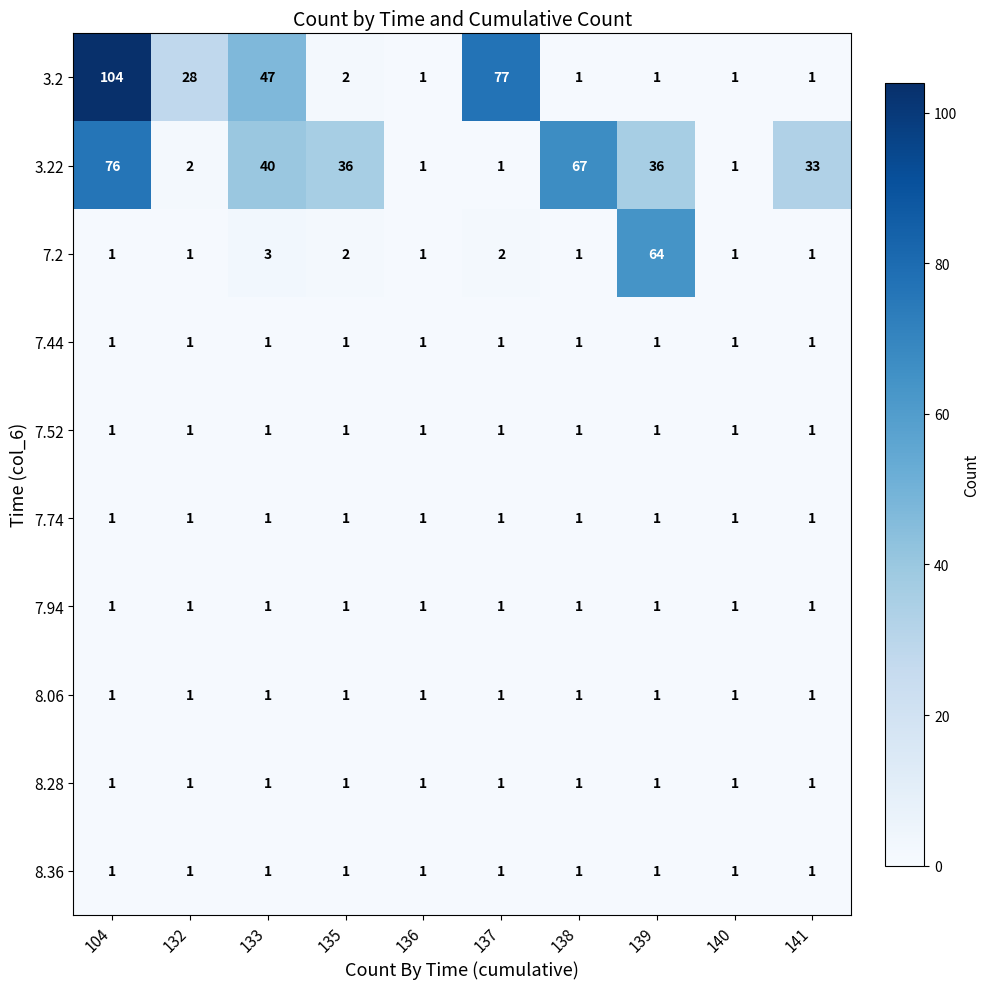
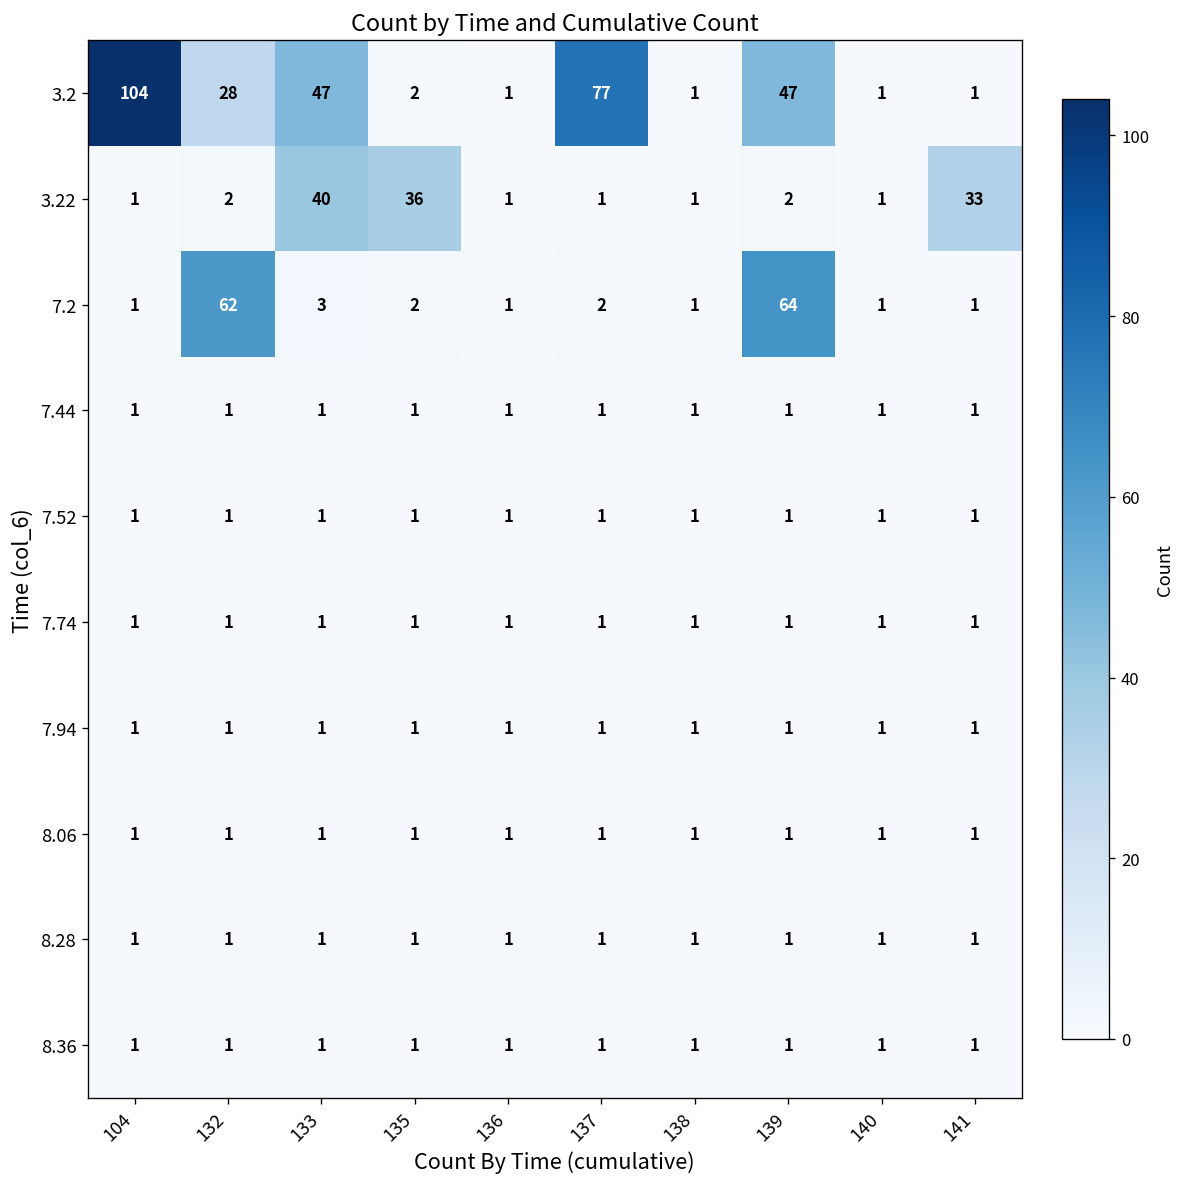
3.2, 139: 1 -> 47
3.22, 104: 76 -> 1
3.22, 138: 67 -> 1
3.22, 139: 36 -> 2
7.2, 132: 1 -> 62
